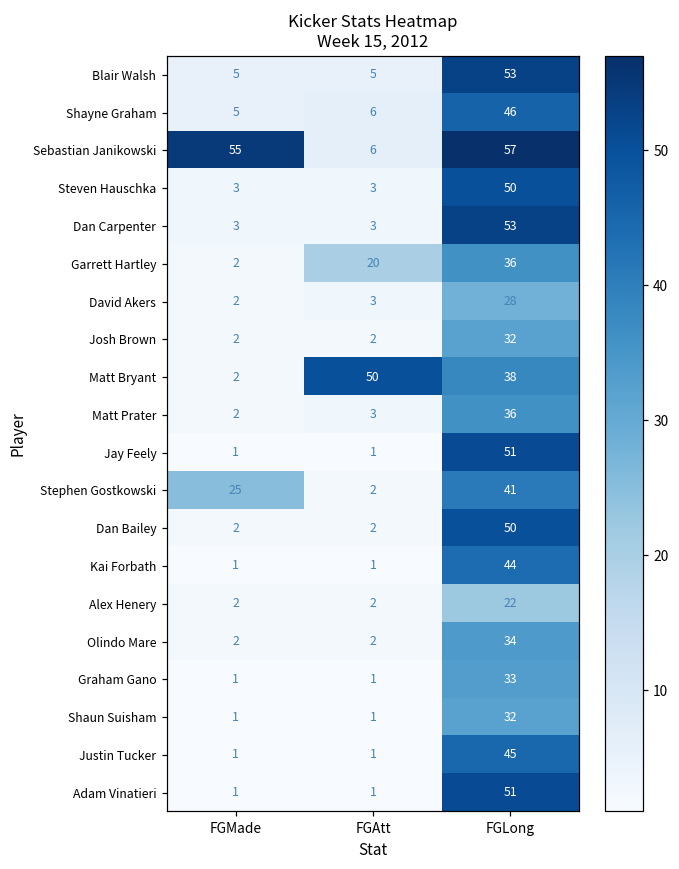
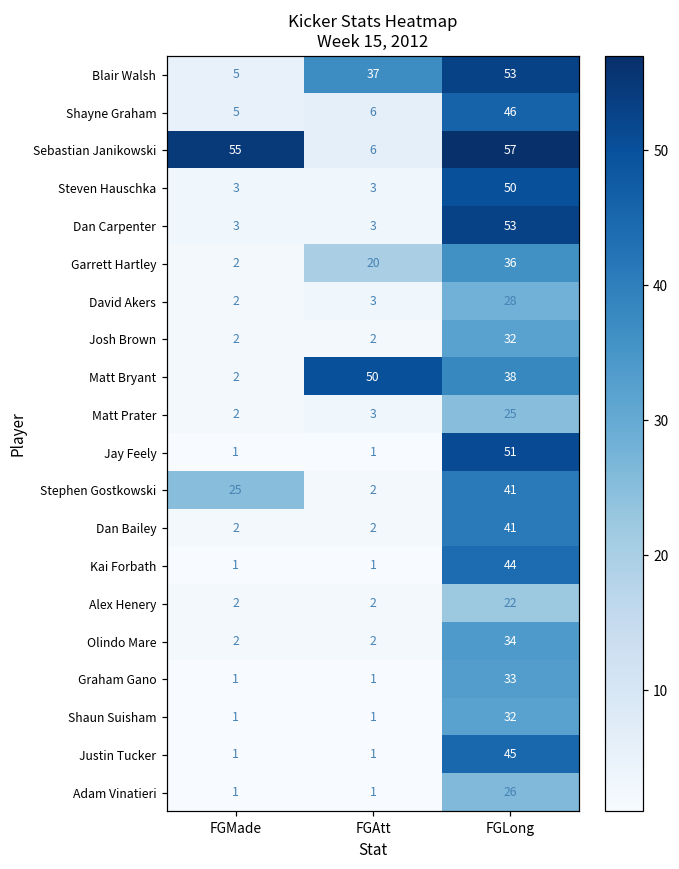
Blair Walsh, FGAtt: 5 -> 37
Matt Prater, FGLong: 36 -> 25
Dan Bailey, FGLong: 50 -> 41
Adam Vinatieri, FGLong: 51 -> 26
